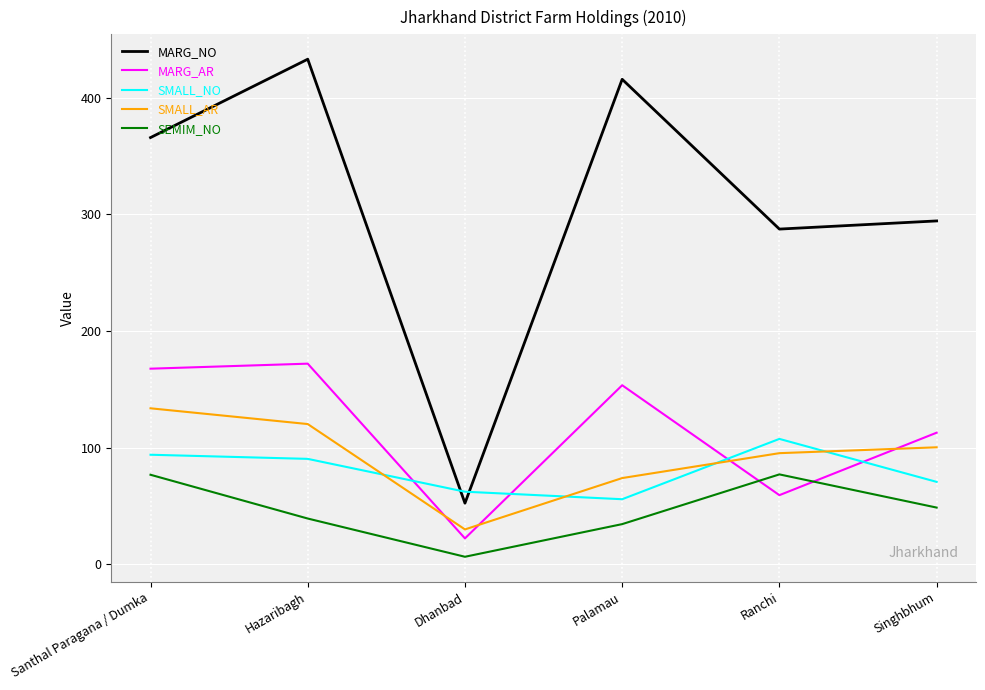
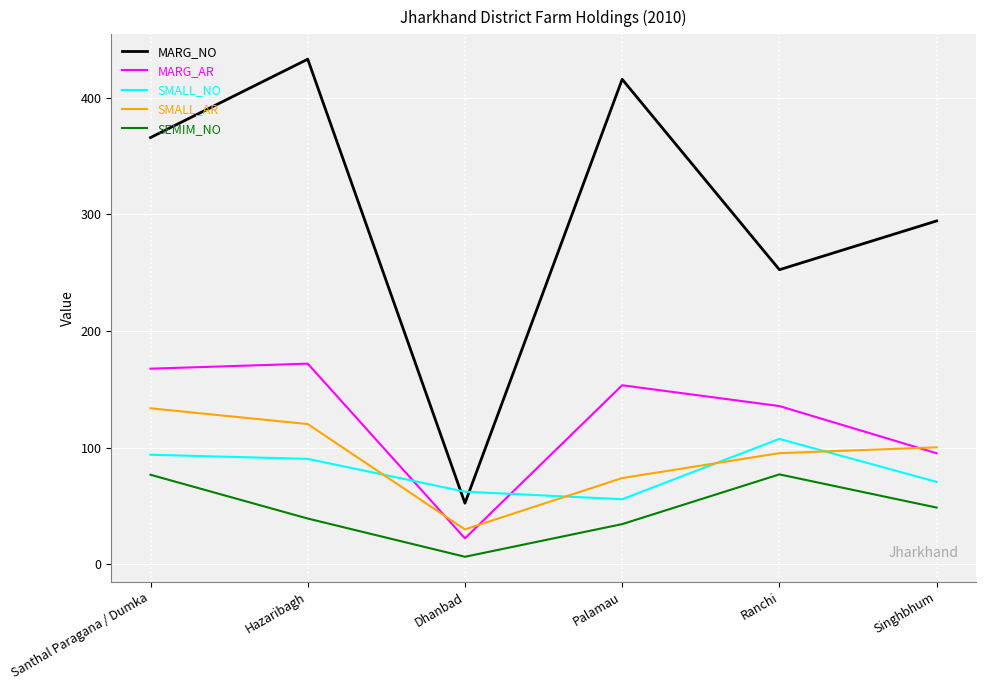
MARG_NO, Ranchi: 287 -> 253
MARG_AR, Ranchi: 59 -> 136
MARG_AR, Singhbhum: 113 -> 95
